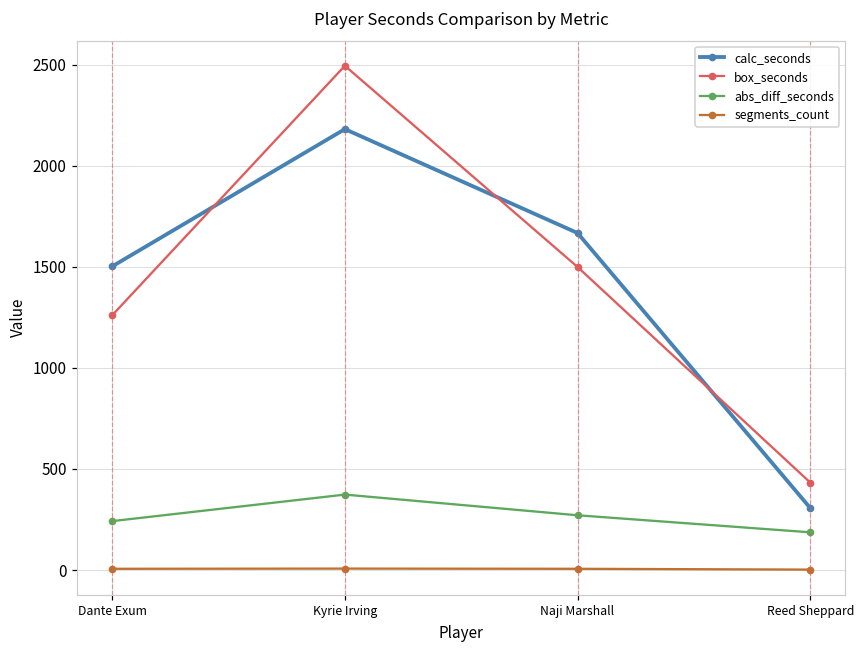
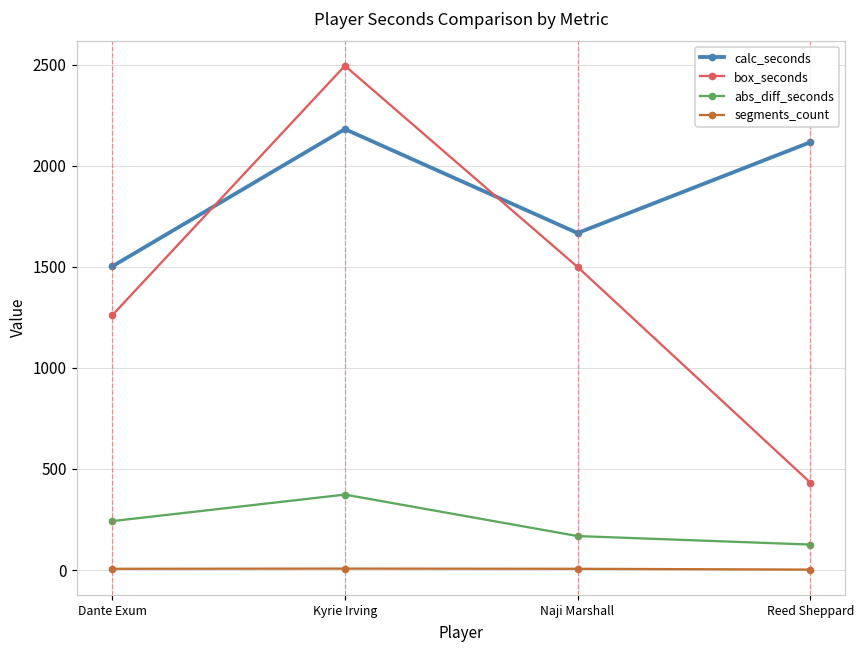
abs_diff_seconds, Naji Marshall: 270 -> 170
calc_seconds, Reed Sheppard: 310 -> 2120
abs_diff_seconds, Reed Sheppard: 190 -> 130
